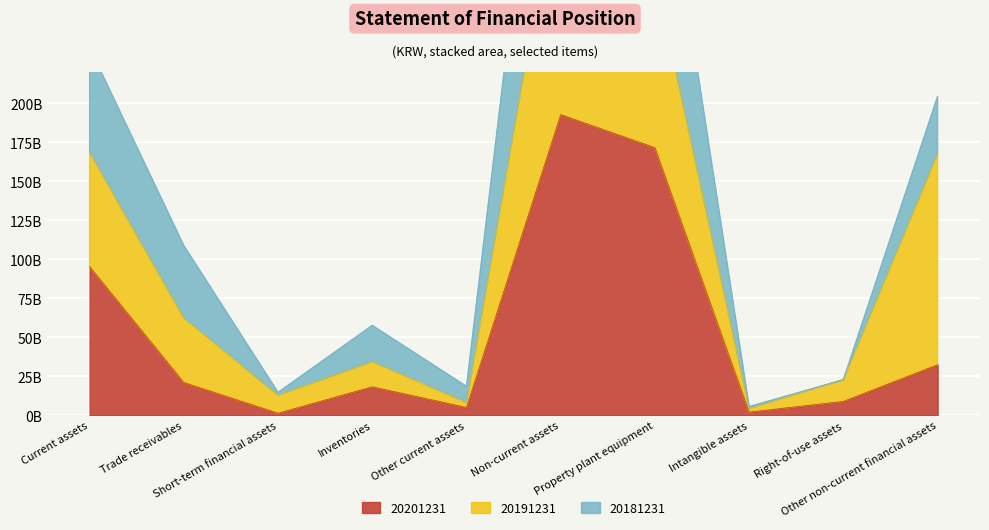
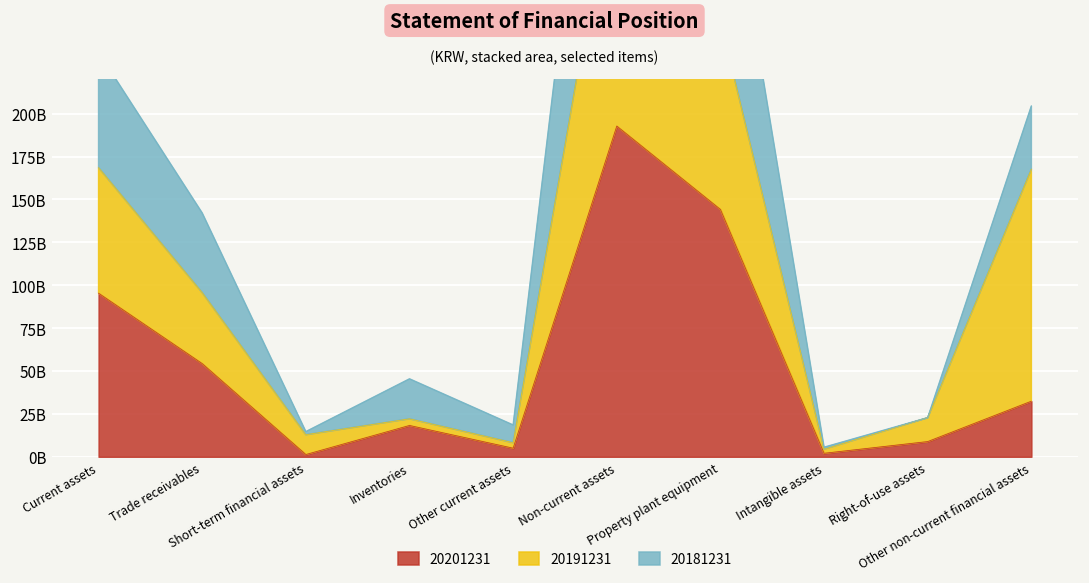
20201231, Trade receivables: 21000000000 -> 54000000000
20191231, Inventories: 16000000000 -> 4000000000
20201231, Property plant equipment: 172000000000 -> 144000000000
